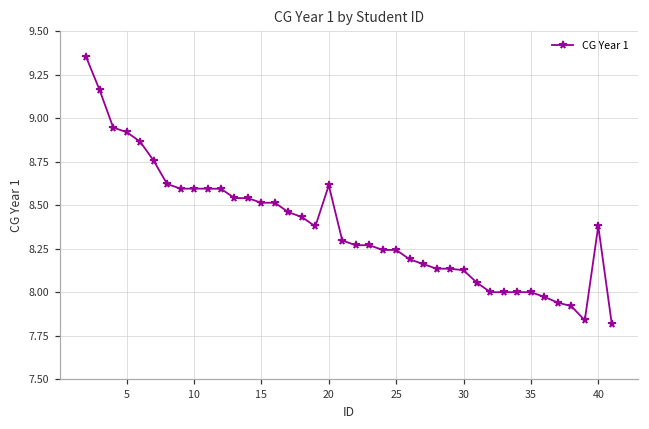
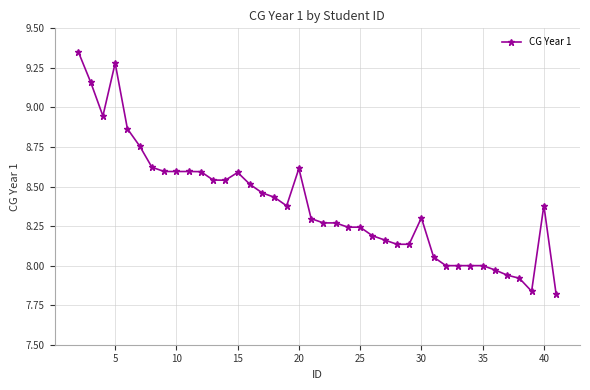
5: 8.92 -> 9.28
15: 8.51 -> 8.59
30: 8.13 -> 8.30
